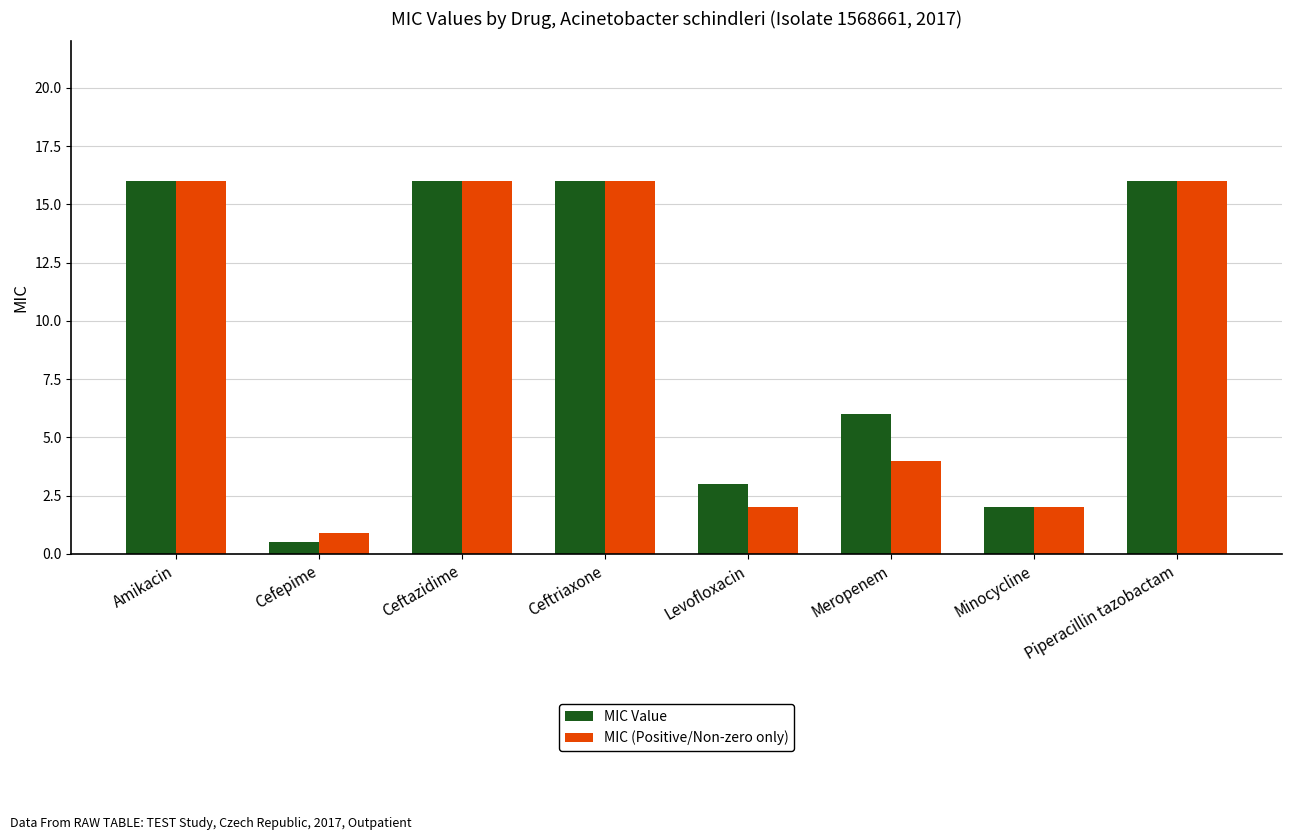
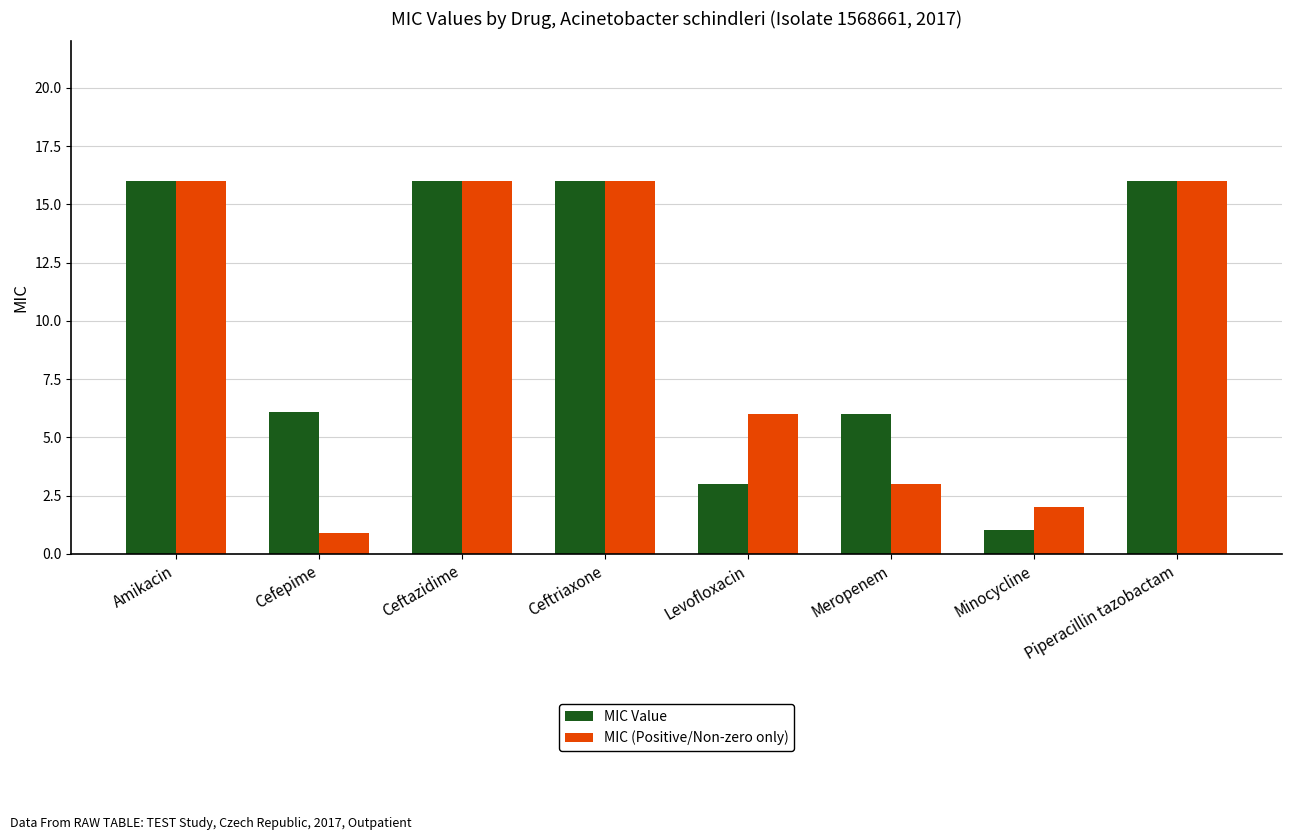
MIC Value, Cefepime: 0.5 -> 6.1
MIC (Positive/Non-zero only), Levofloxacin: 2 -> 6
MIC (Positive/Non-zero only), Meropenem: 4 -> 3
MIC Value, Minocycline: 2 -> 1
